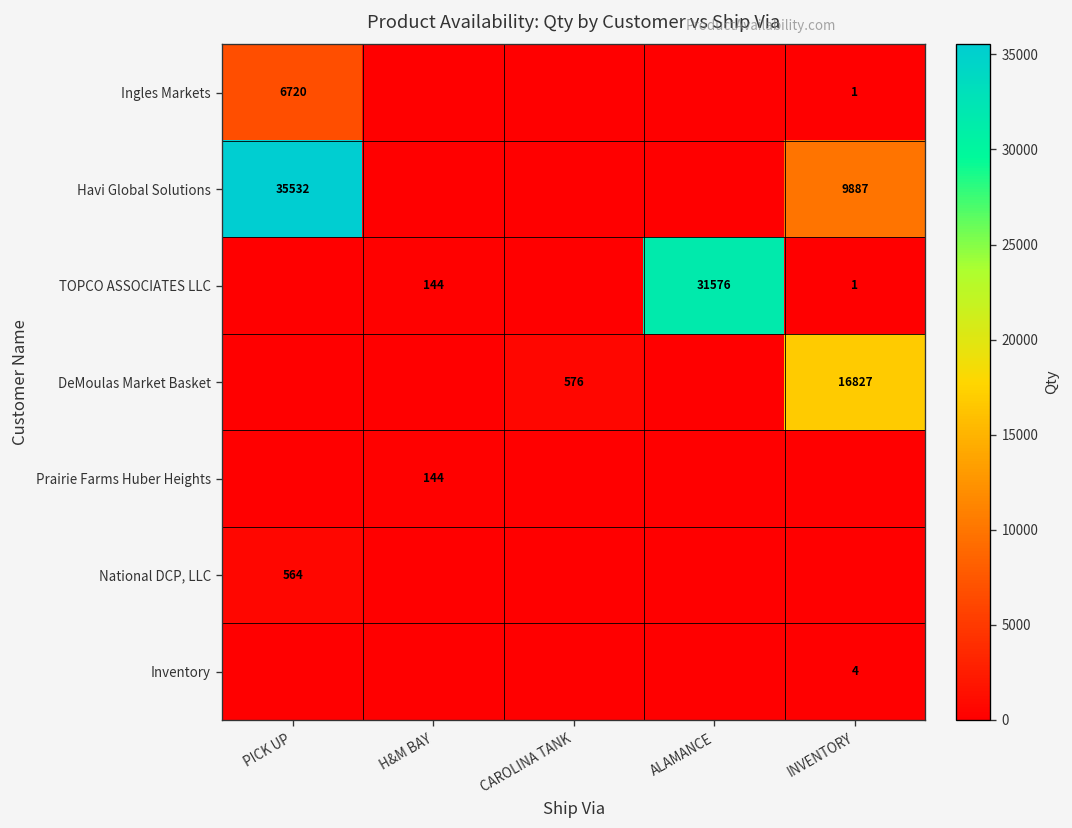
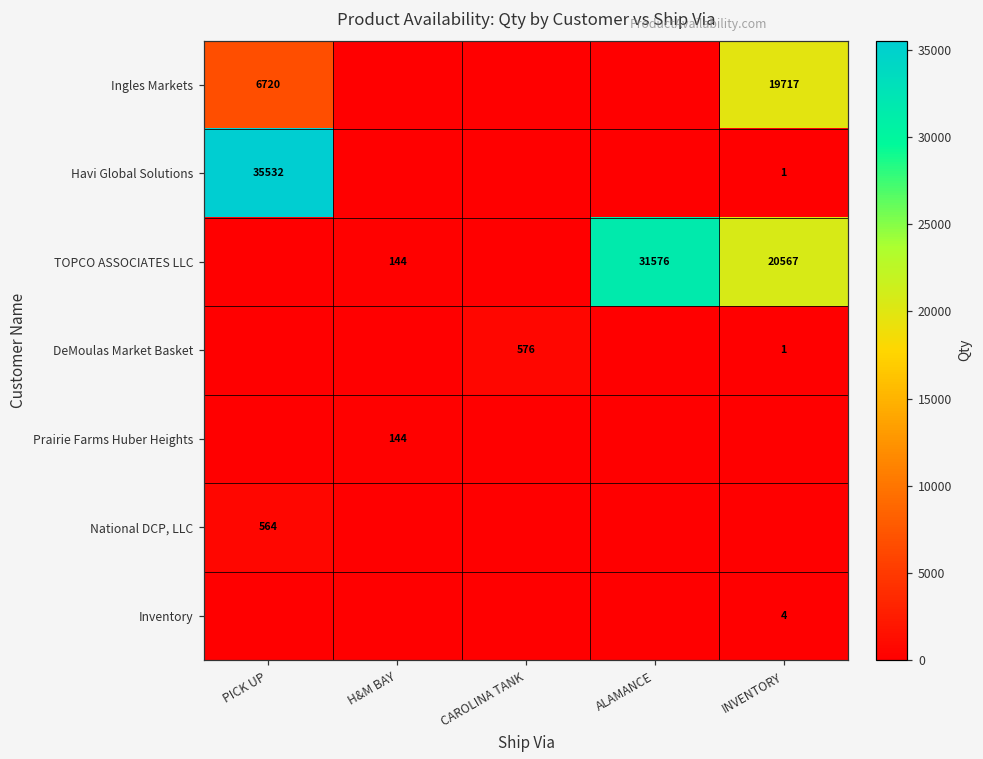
Ingles Markets, INVENTORY: 1 -> 19717
Havi Global Solutions, INVENTORY: 9887 -> 1
TOPCO ASSOCIATES LLC, INVENTORY: 1 -> 20567
DeMoulas Market Basket, INVENTORY: 16827 -> 1
